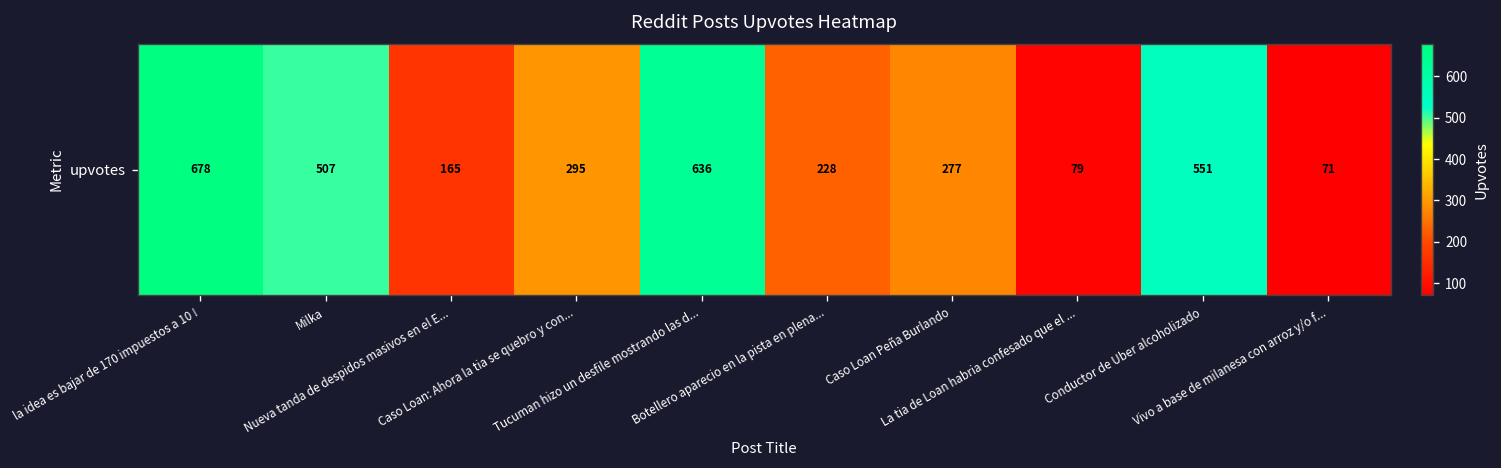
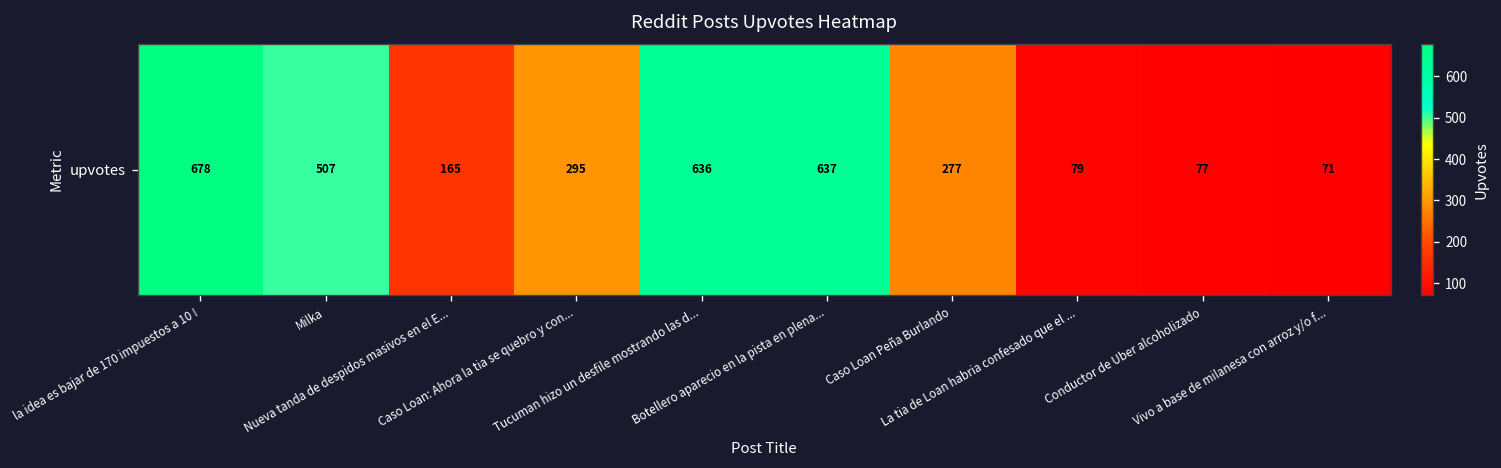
upvotes, Botellero aparecio en la pista en plena...: 228 -> 637
upvotes, Conductor de Uber alcoholizado: 551 -> 77
